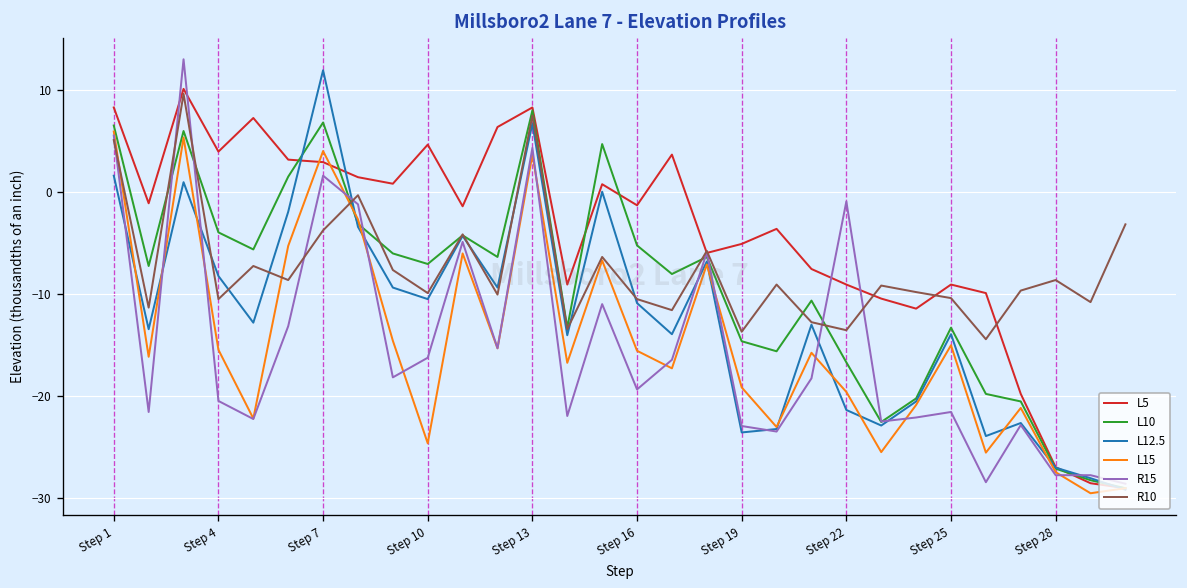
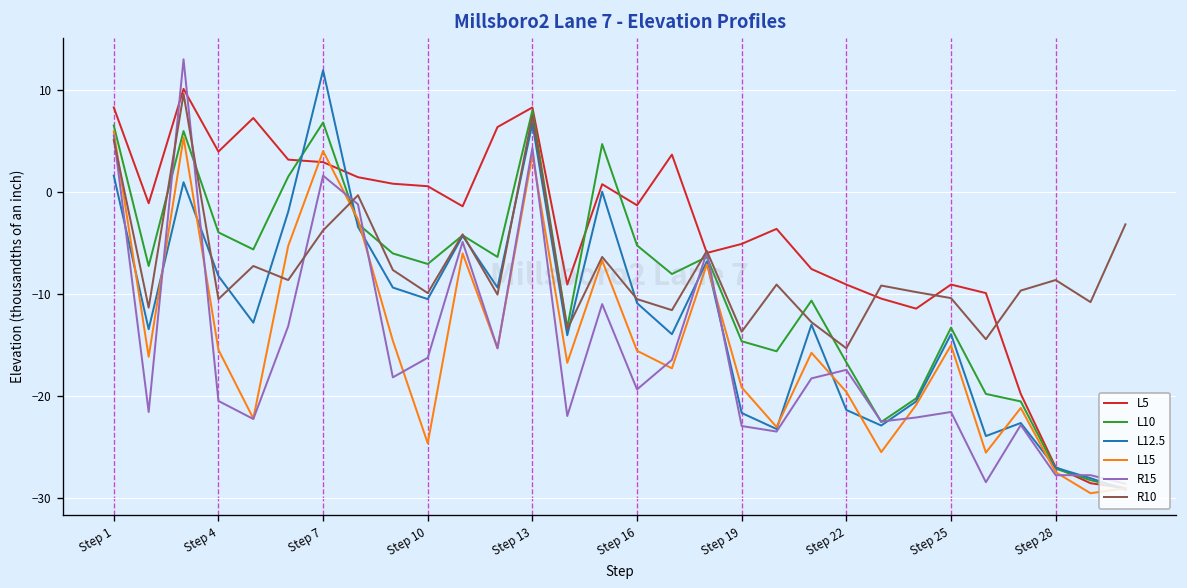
L5, Step 10: 5 -> 1
L12.5, Step 19: -24 -> -22
R15, Step 22: -1 -> -17
R10, Step 22: -14 -> -15
